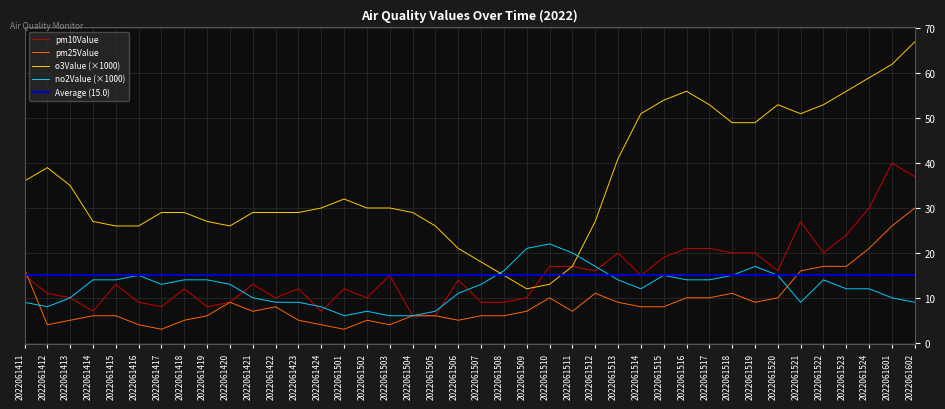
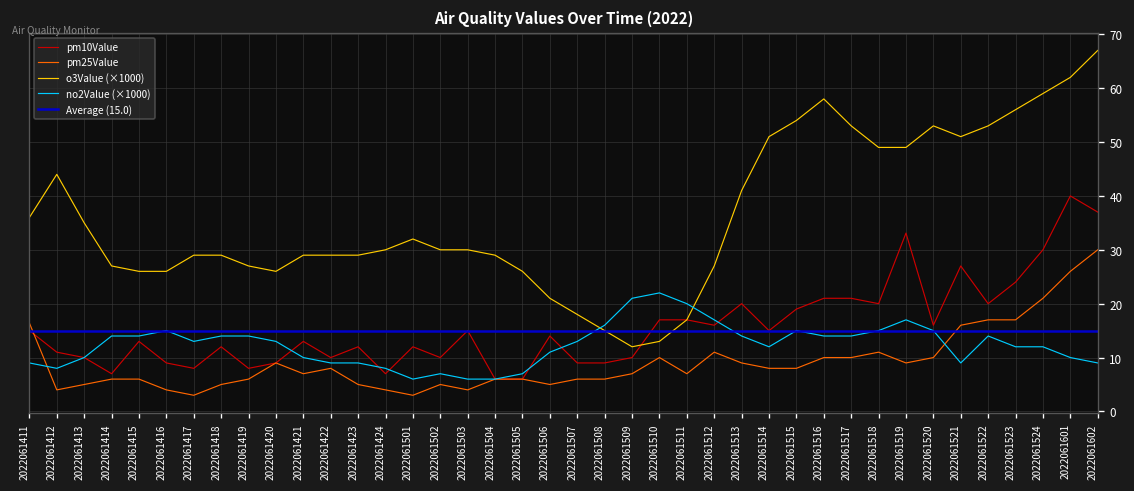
o3Value (×1000), 2022061412: 39 -> 44
o3Value (×1000), 2022061516: 56 -> 58
pm10Value, 2022061519: 20 -> 33
